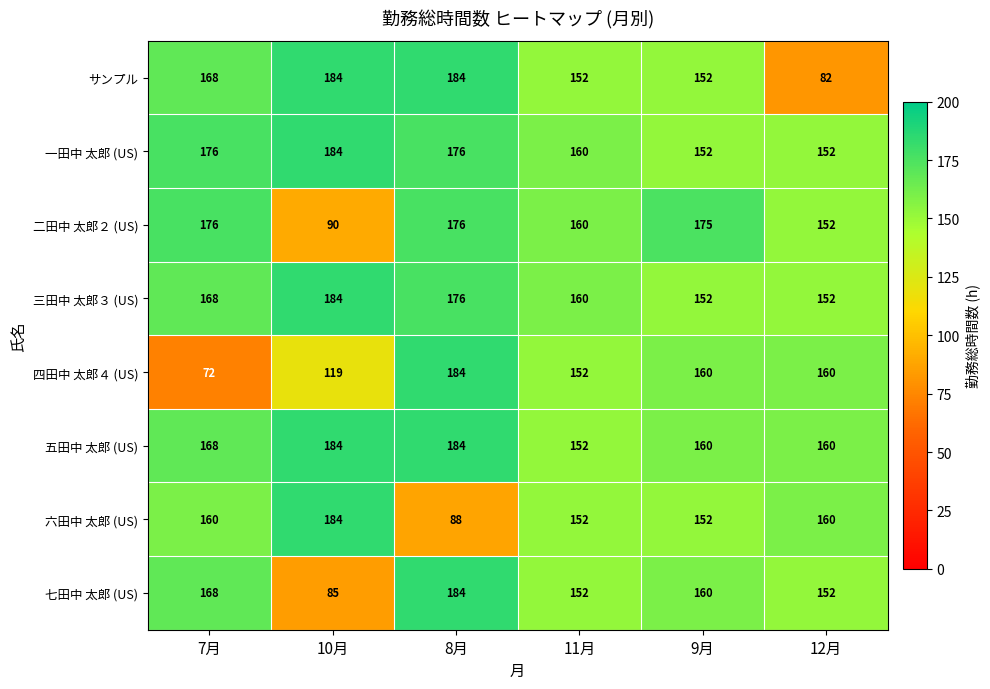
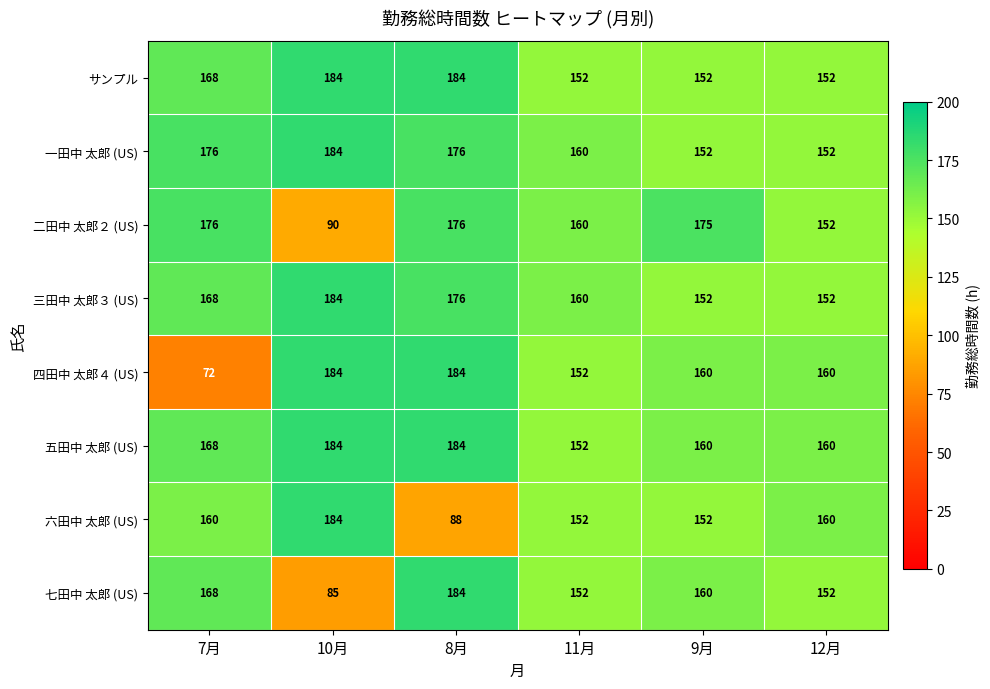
サンプル, 12月: 82 -> 152
四田中 太郎４ (US), 10月: 119 -> 184
